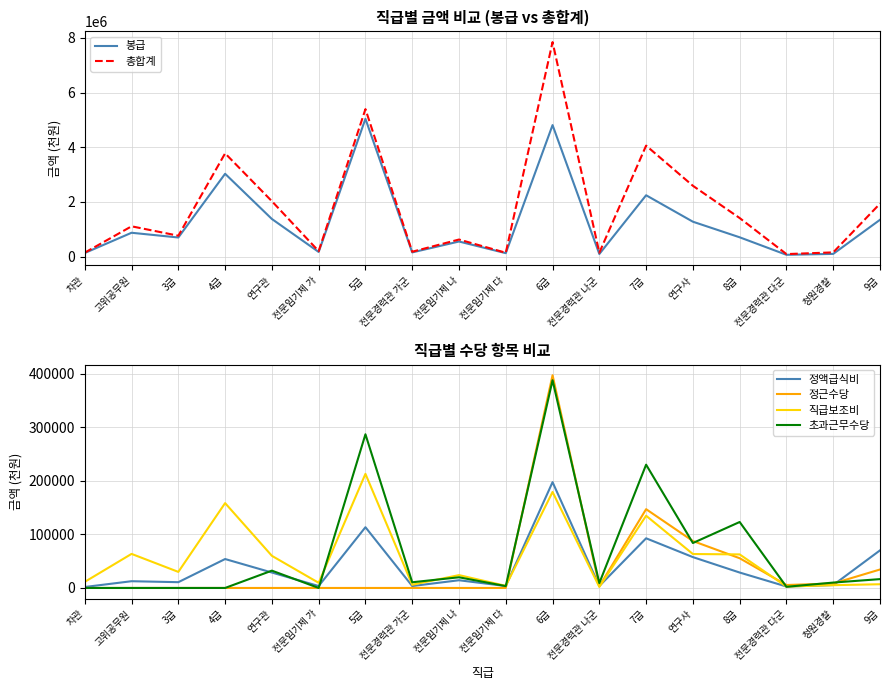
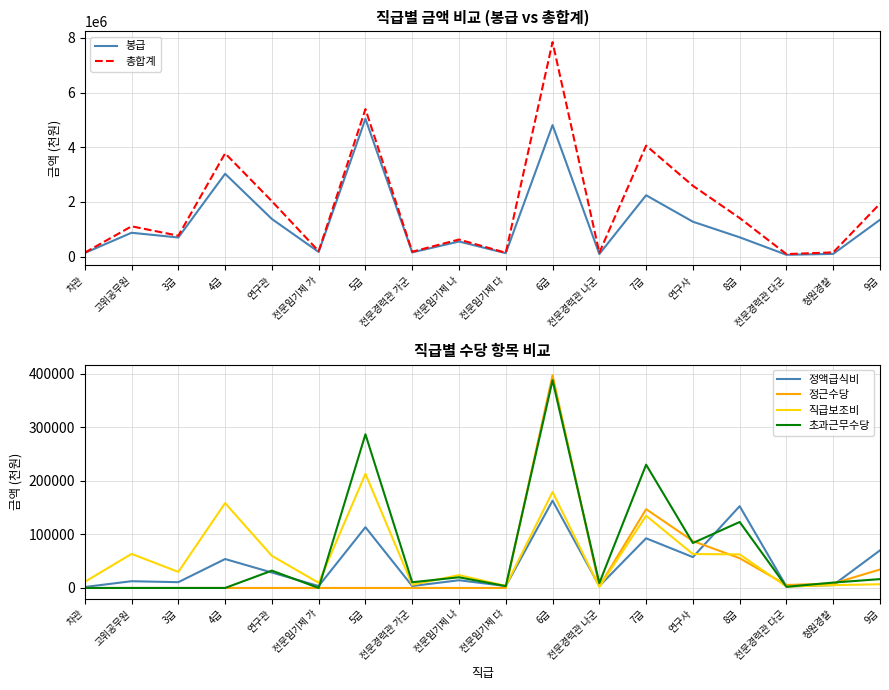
직급별 수당 항목 비교, 정액급식비, 6급: 200000 -> 160000
직급별 수당 항목 비교, 정액급식비, 8급: 30000 -> 150000
